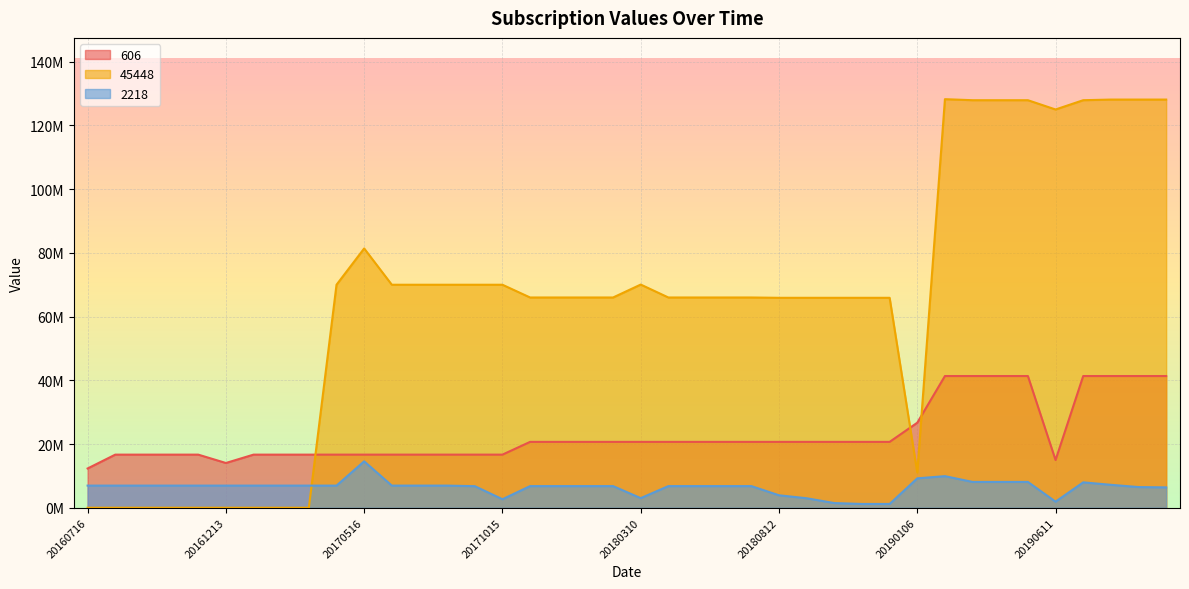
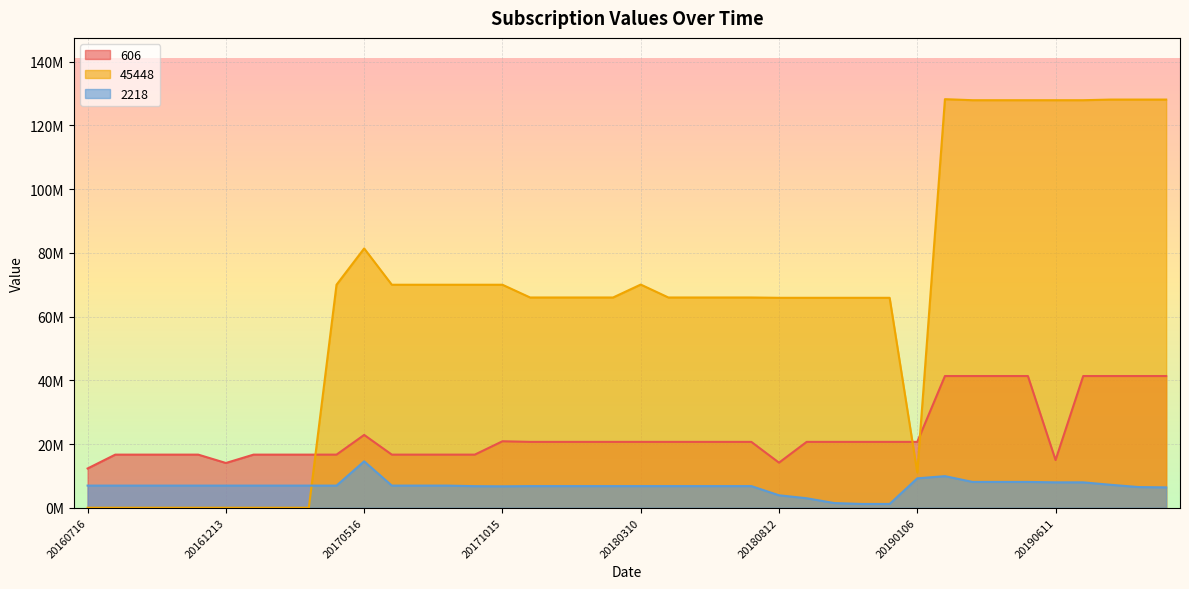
606, 20170516: 17000000 -> 23000000
606, 20171015: 17000000 -> 21000000
2218, 20171015: 3000000 -> 7000000
2218, 20180310: 3000000 -> 7000000
606, 20180812: 21000000 -> 14000000
606, 20190106: 27000000 -> 21000000
45448, 20190611: 125000000 -> 128000000
2218, 20190611: 2000000 -> 8000000
